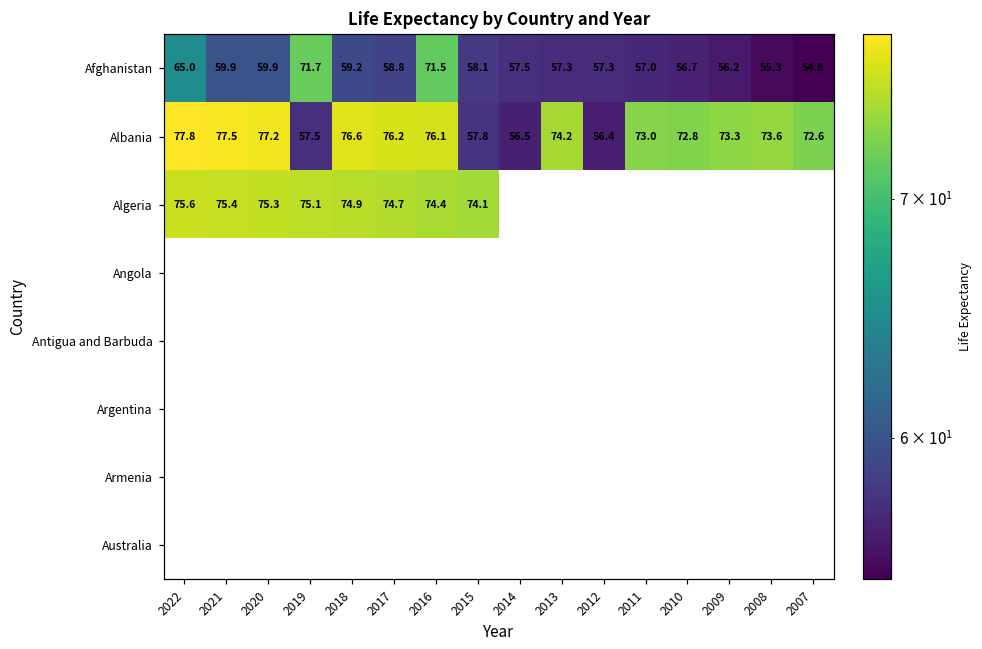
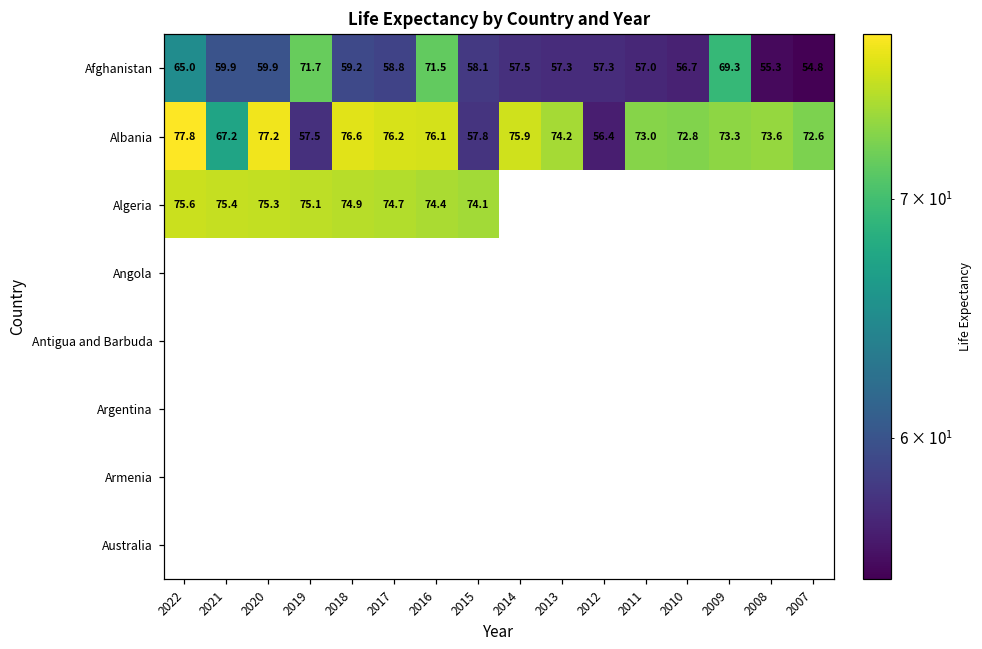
Afghanistan, 2009: 56.2 -> 69.3
Albania, 2021: 77.5 -> 67.2
Albania, 2014: 56.5 -> 75.9
